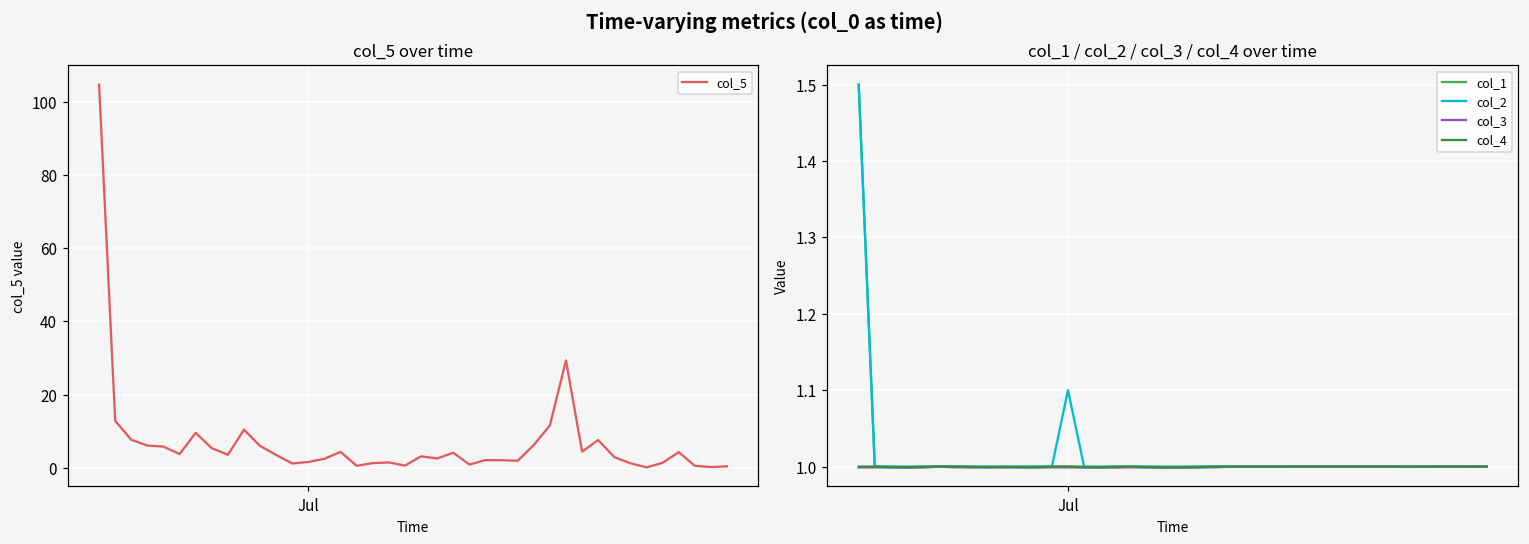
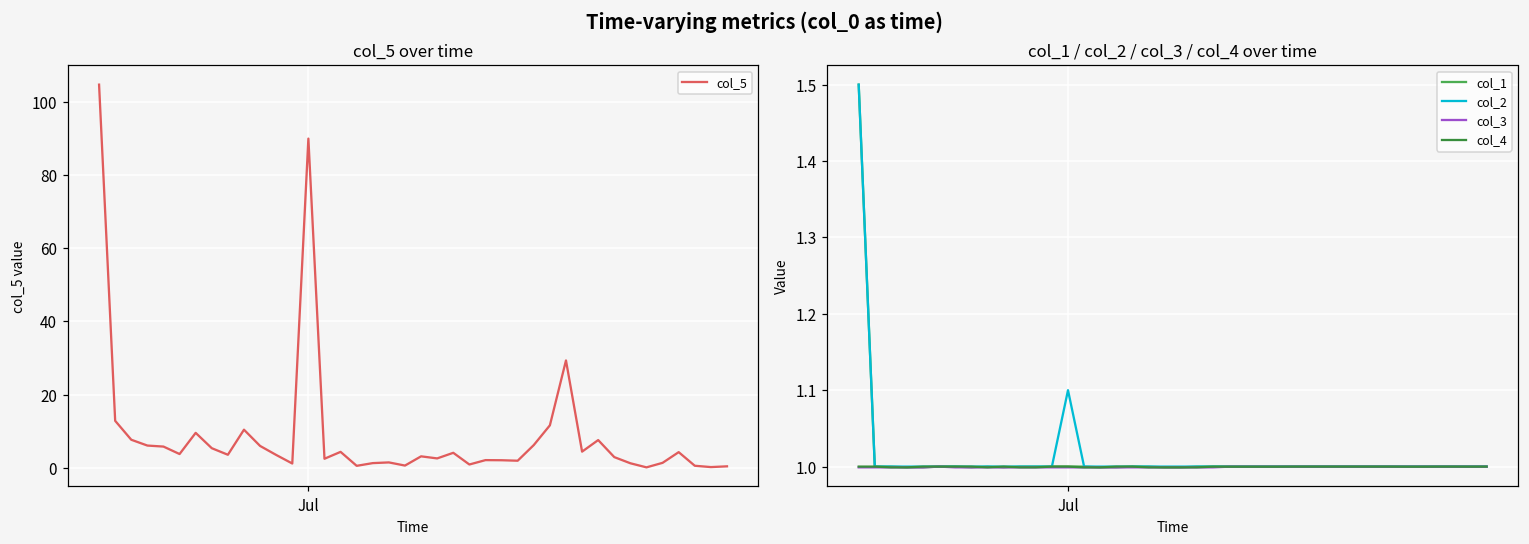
col_5 over time, Jul: 2 -> 90
